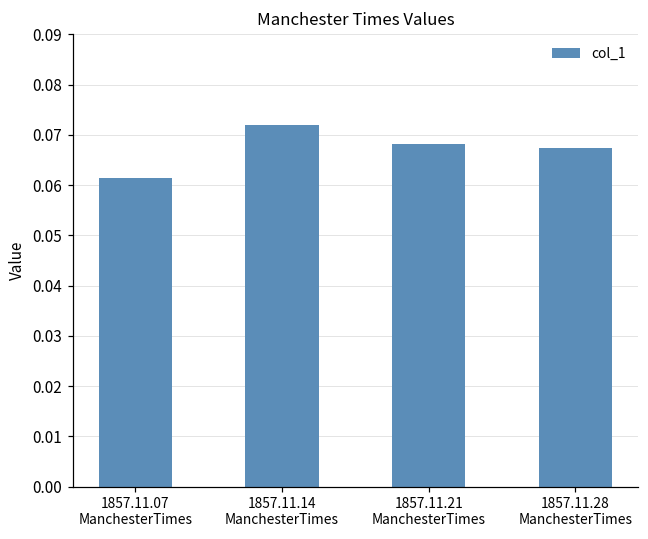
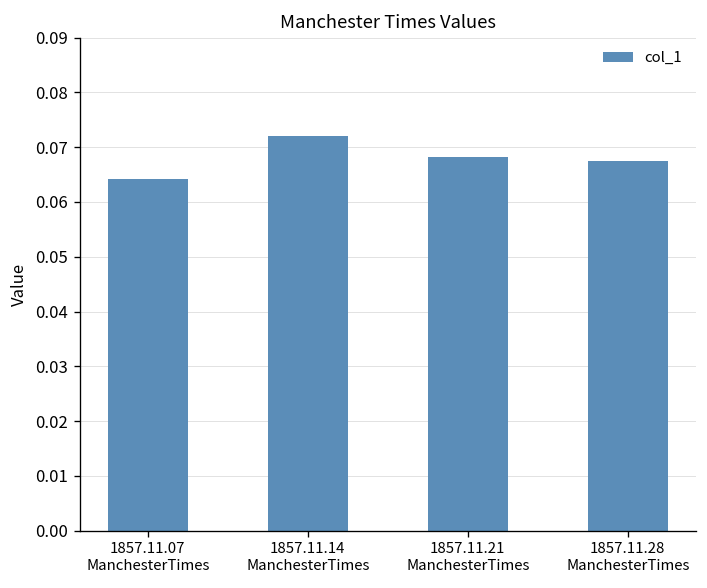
1857.11.07 ManchesterTimes: 0.061 -> 0.064
